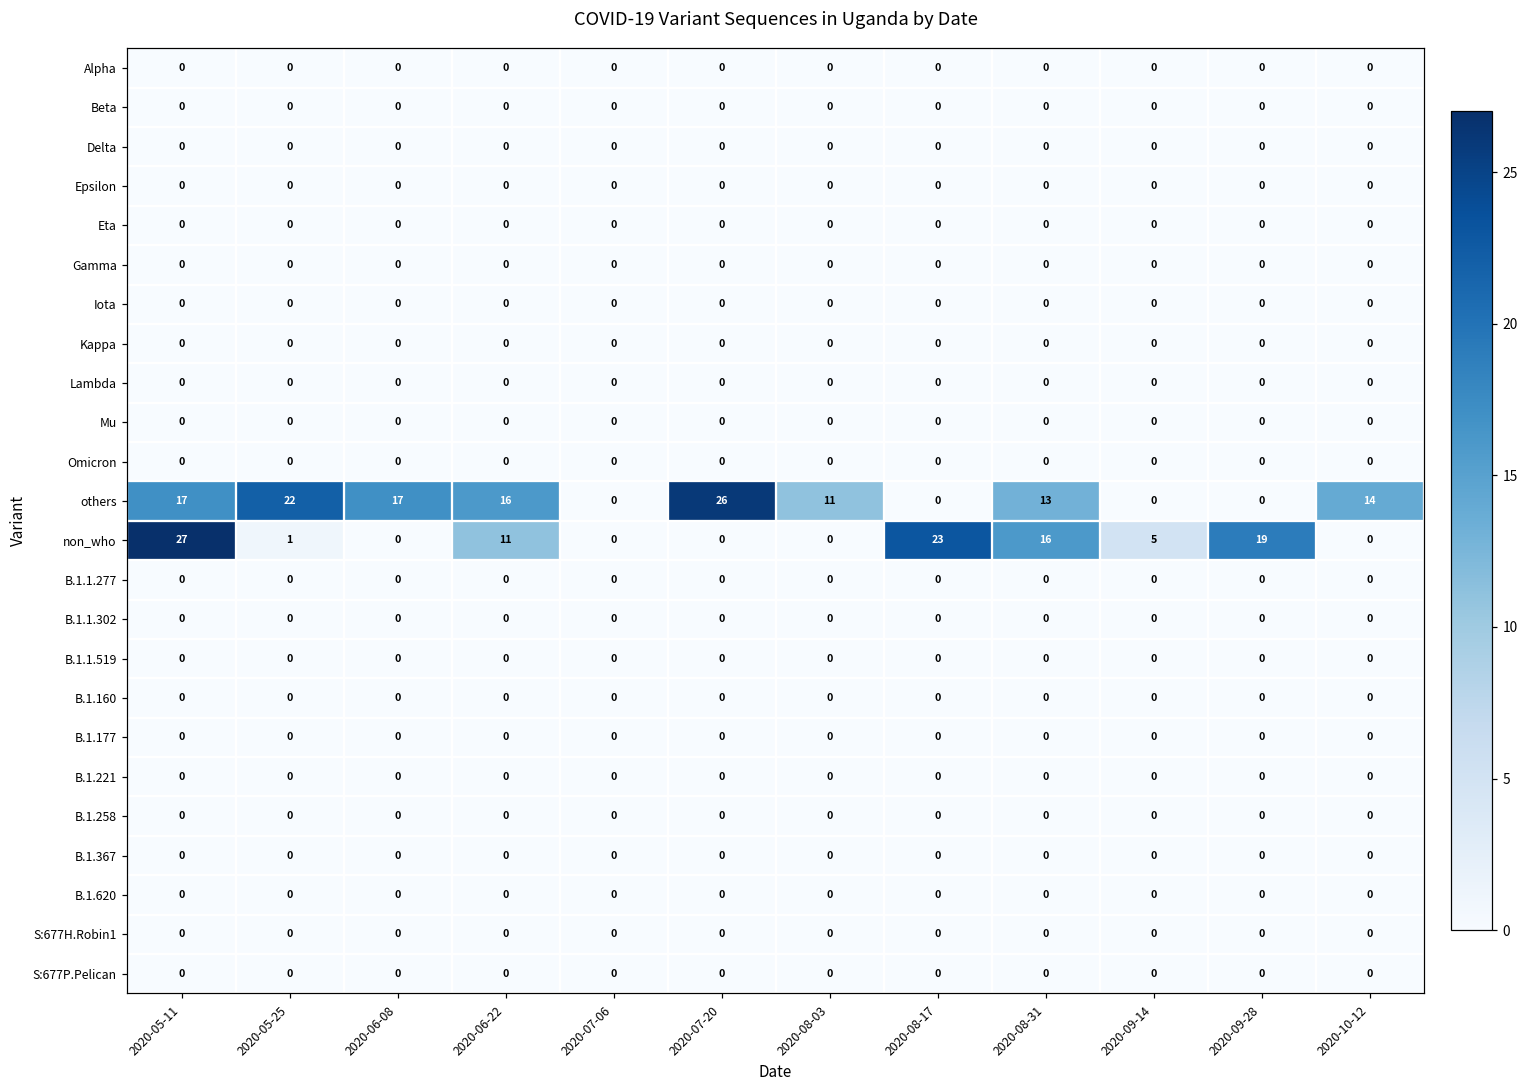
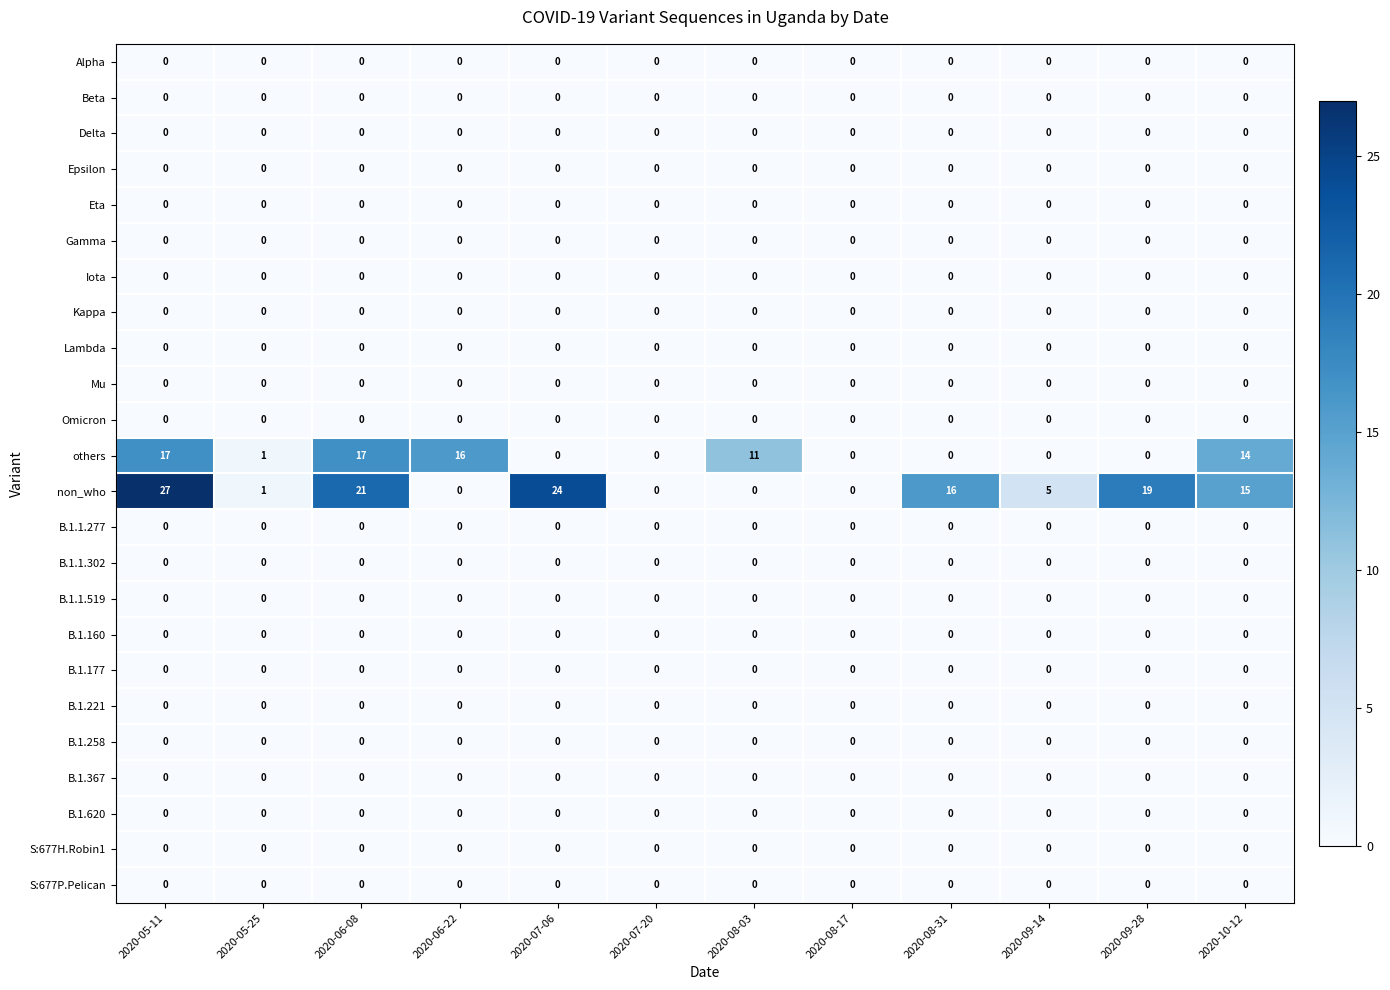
others, 2020-05-25: 22 -> 1
others, 2020-07-20: 26 -> 0
others, 2020-08-31: 13 -> 0
non_who, 2020-06-08: 0 -> 21
non_who, 2020-06-22: 11 -> 0
non_who, 2020-07-06: 0 -> 24
non_who, 2020-08-17: 23 -> 0
non_who, 2020-10-12: 0 -> 15
